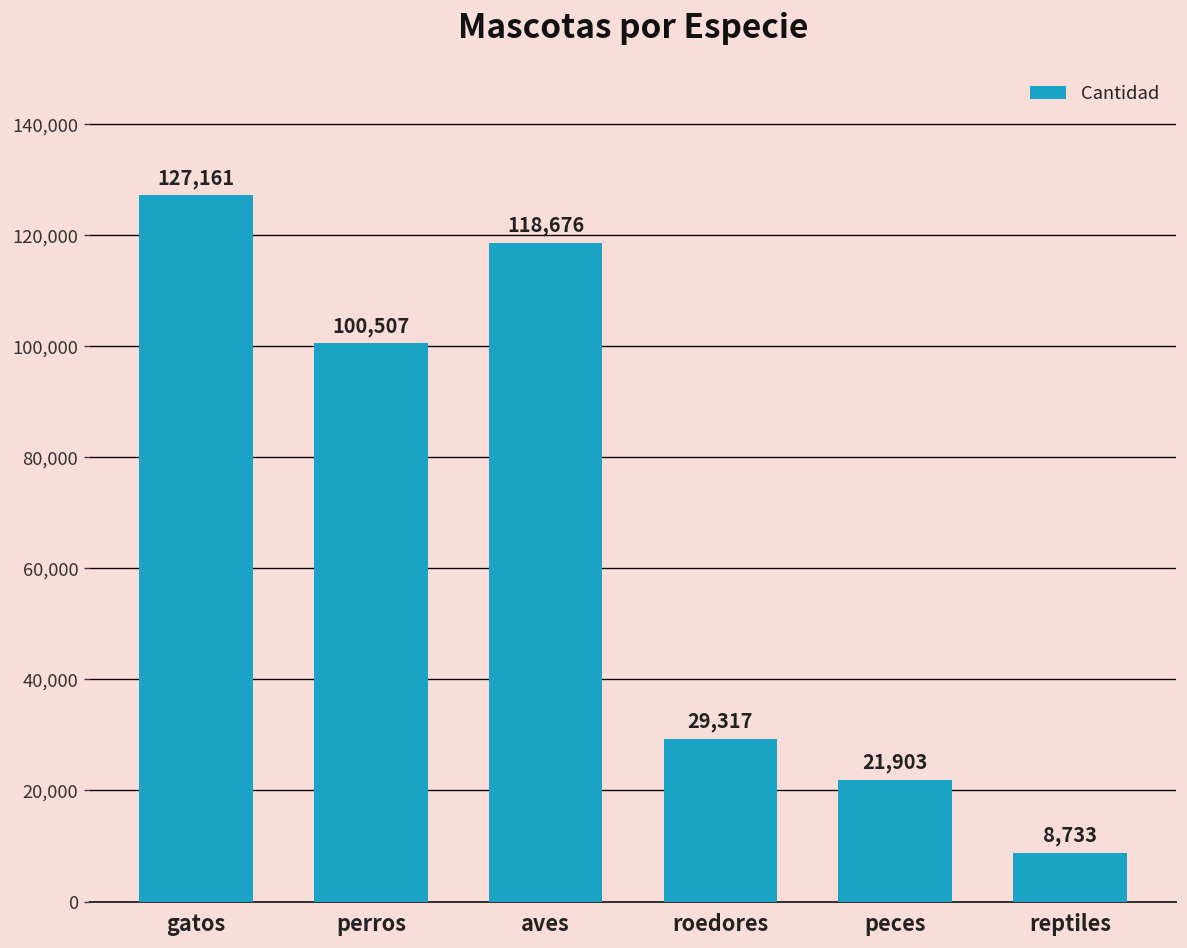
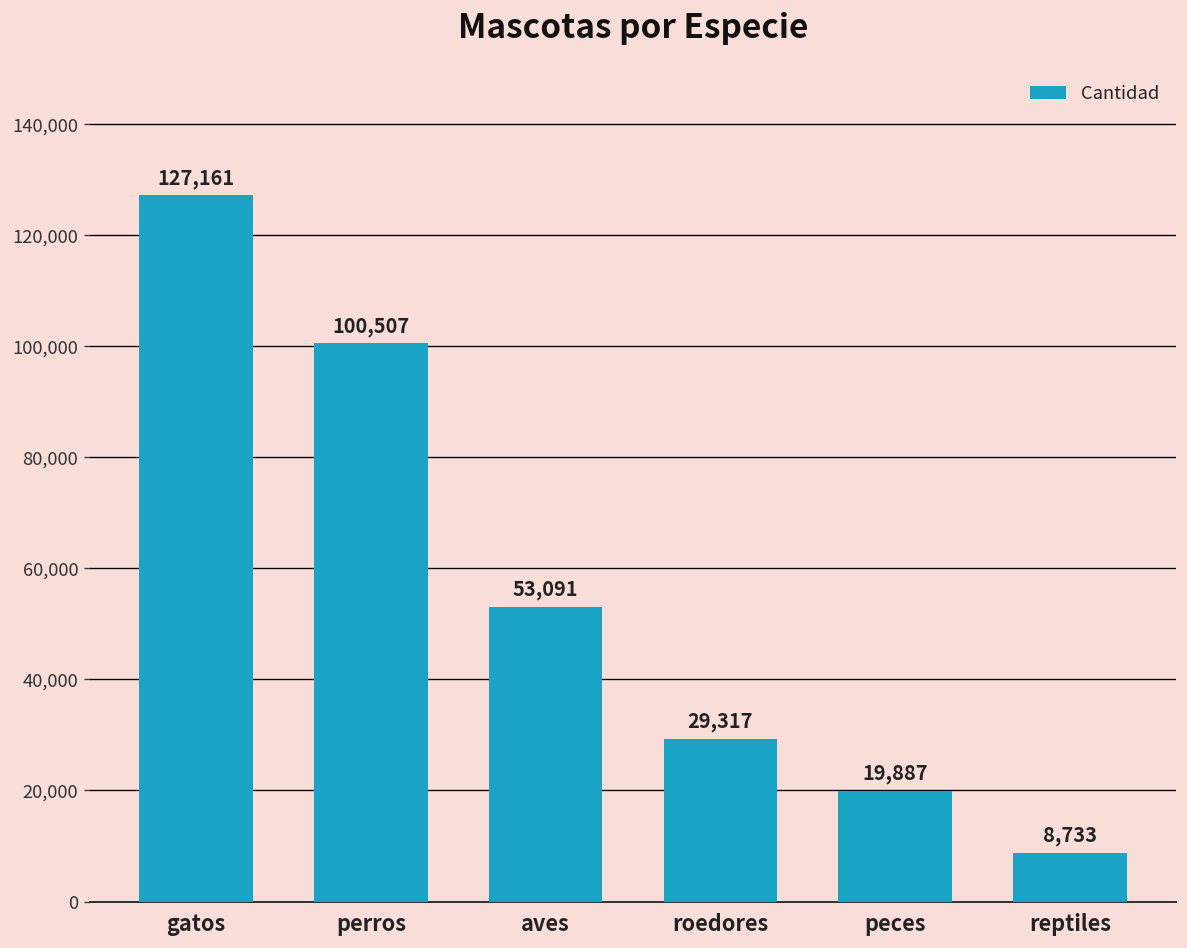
aves: 118,676 -> 53,091
peces: 21,903 -> 19,887
